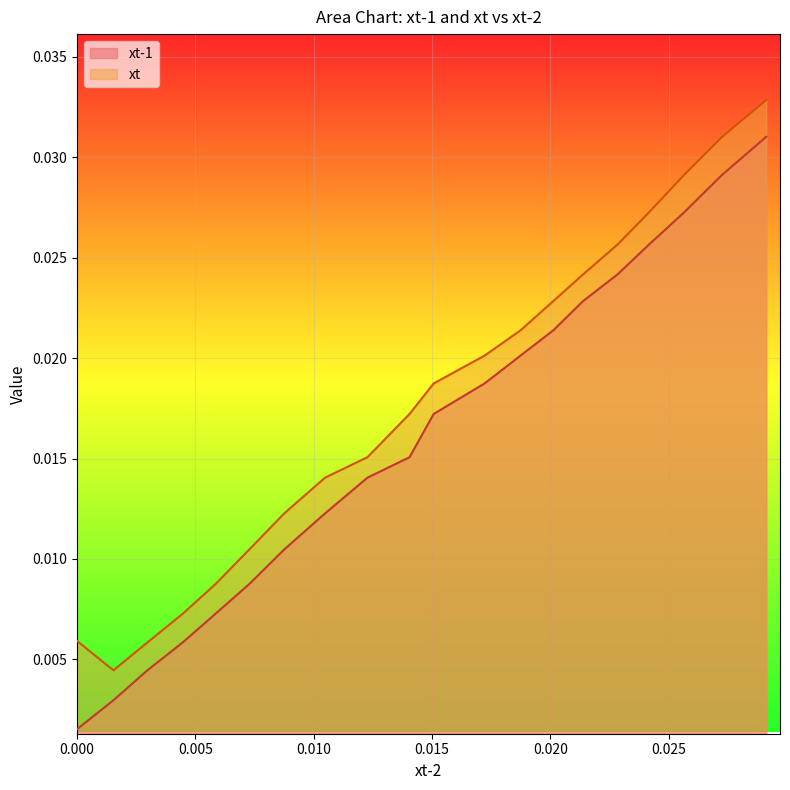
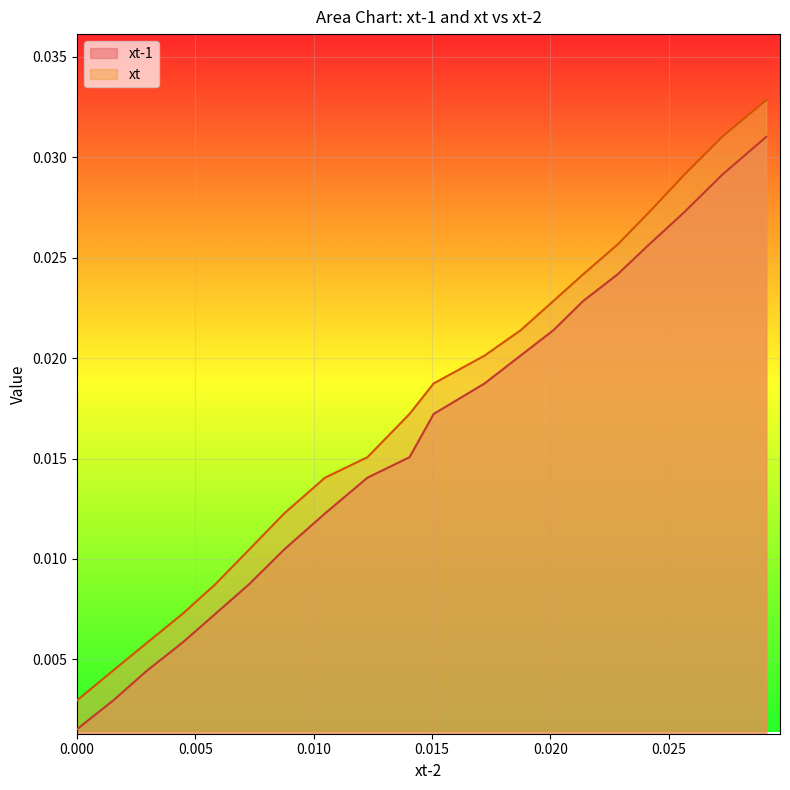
xt, 0.000: 0.0059 -> 0.0030
